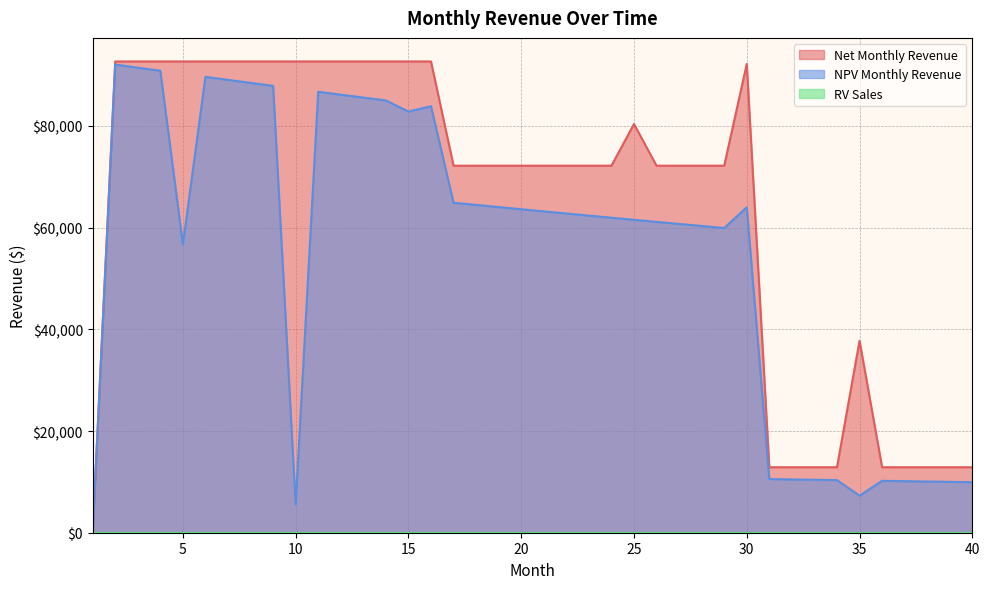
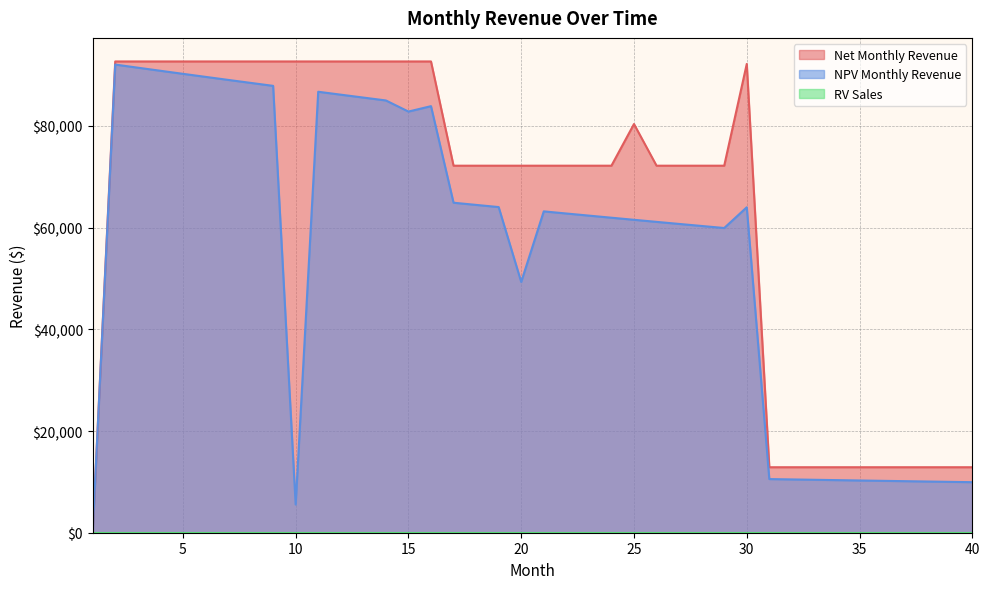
NPV Monthly Revenue, 5: $57,000 -> $90,000
NPV Monthly Revenue, 20: $64,000 -> $49,000
Net Monthly Revenue, 35: $38,000 -> $13,000
NPV Monthly Revenue, 35: $7,000 -> $10,000
